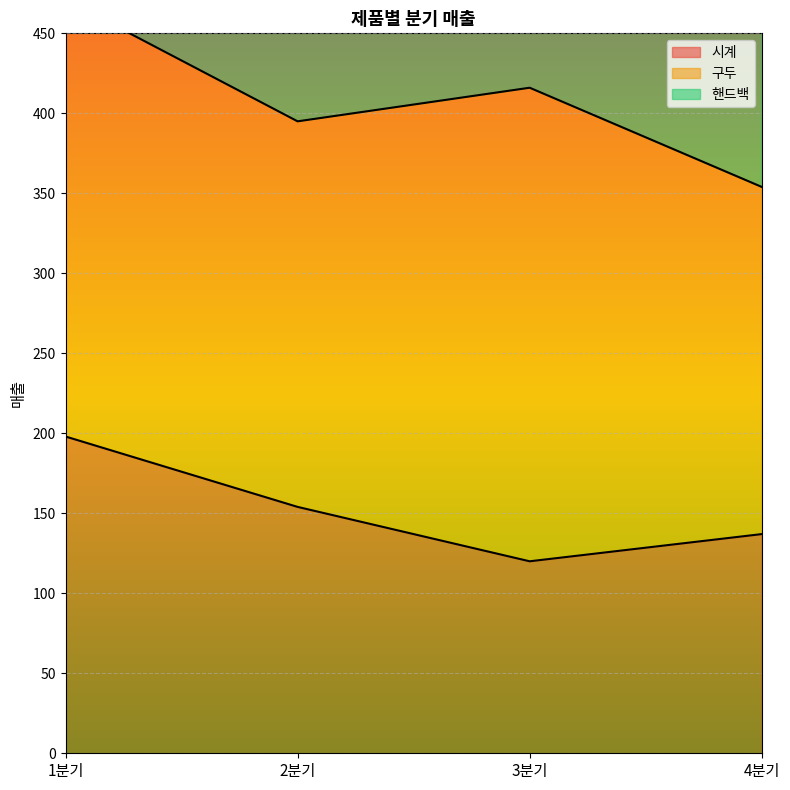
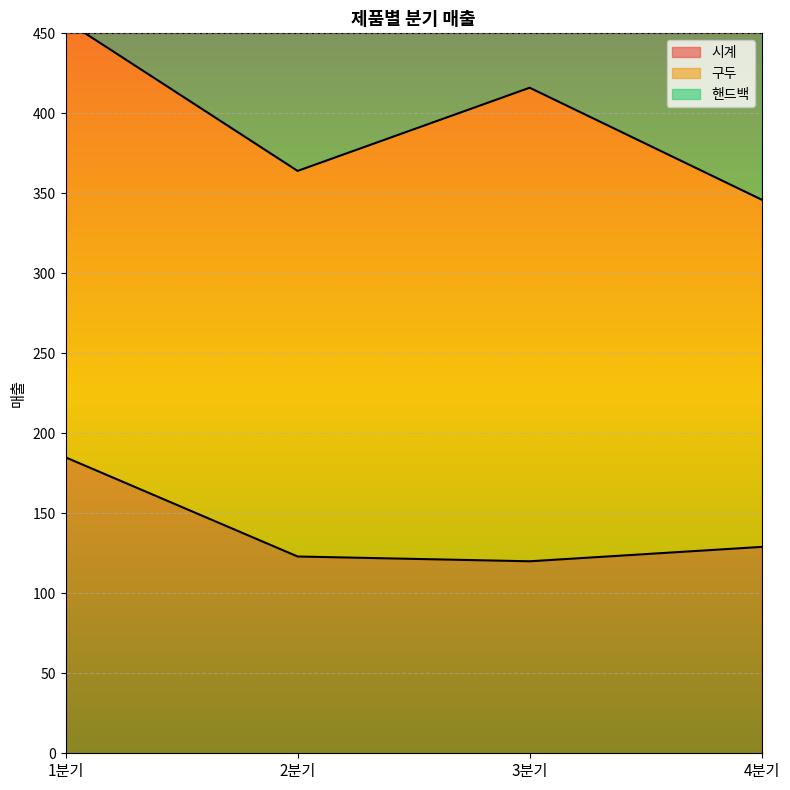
시계, 1분기: 198 -> 185
시계, 2분기: 154 -> 123
시계, 4분기: 137 -> 129
